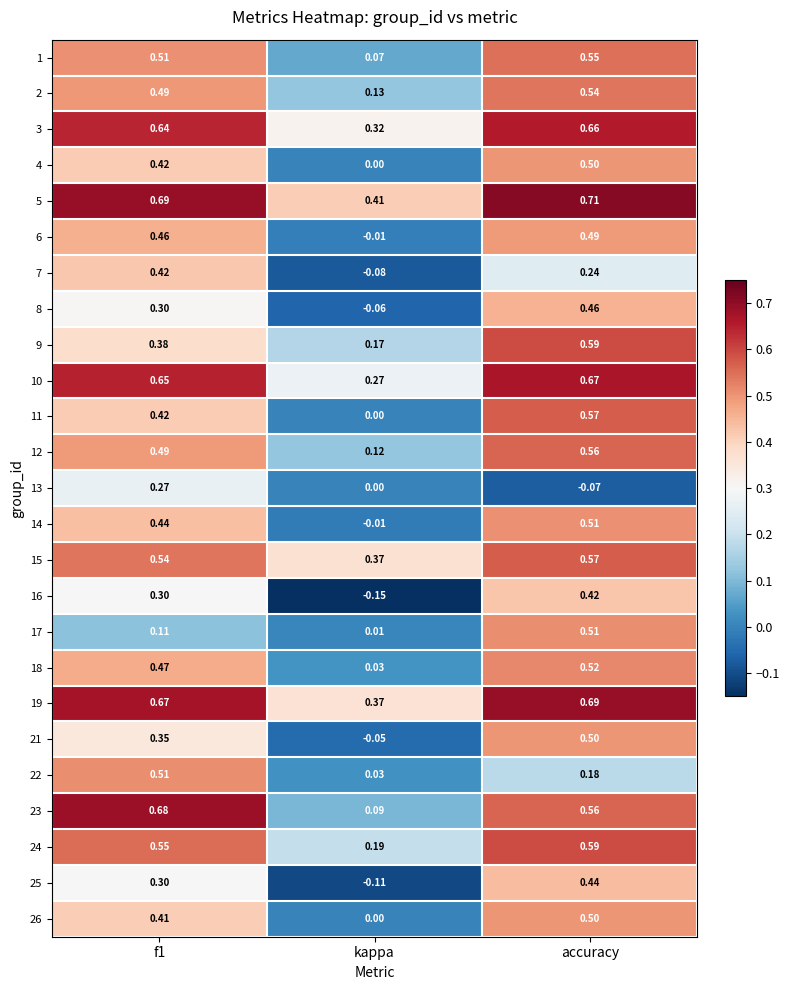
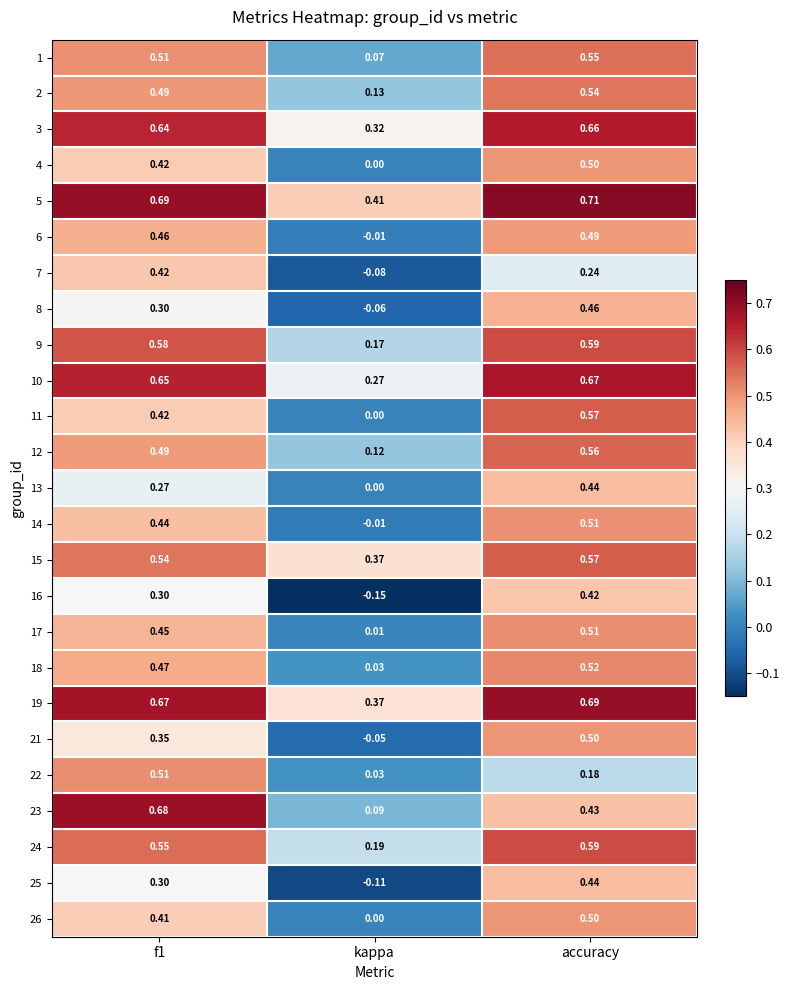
9, f1: 0.38 -> 0.58
13, accuracy: -0.07 -> 0.44
17, f1: 0.11 -> 0.45
23, accuracy: 0.56 -> 0.43
